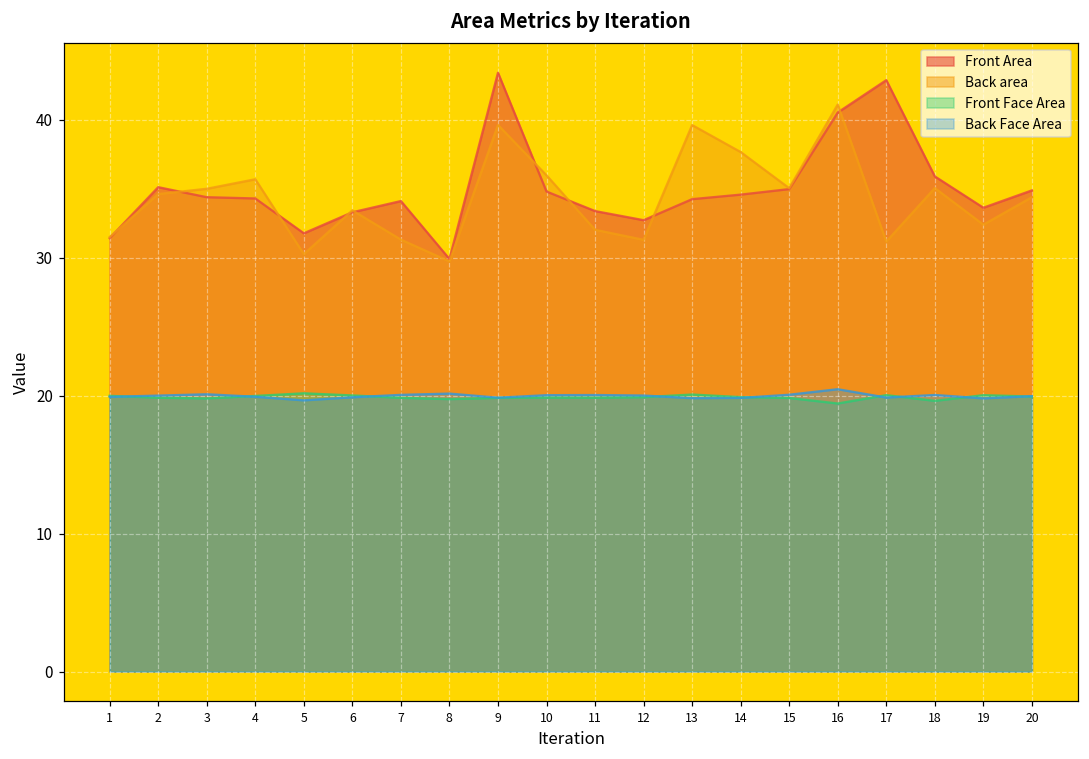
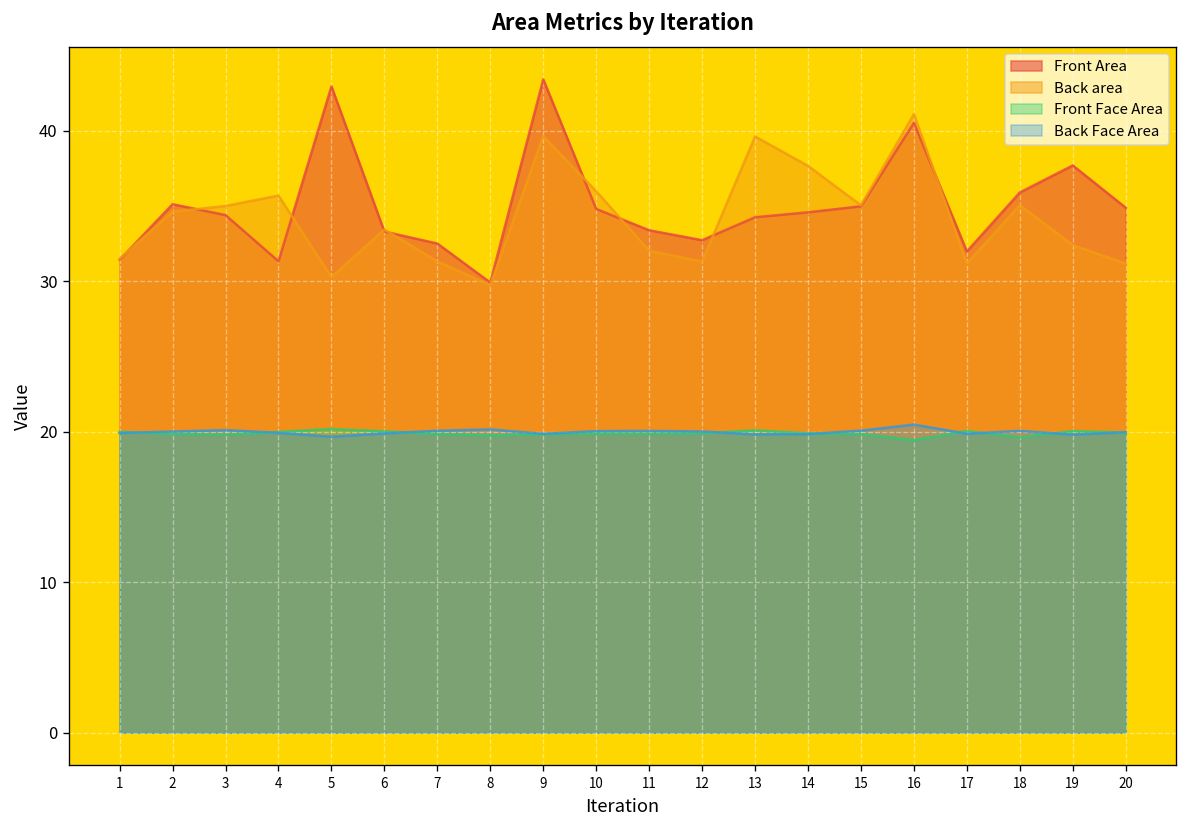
Front Area, 4: 34.3 -> 31.3
Front Area, 5: 31.8 -> 42.9
Front Area, 7: 34.1 -> 32.5
Front Area, 17: 42.9 -> 32.0
Front Area, 19: 33.6 -> 37.7
Back area, 20: 34.4 -> 31.2
